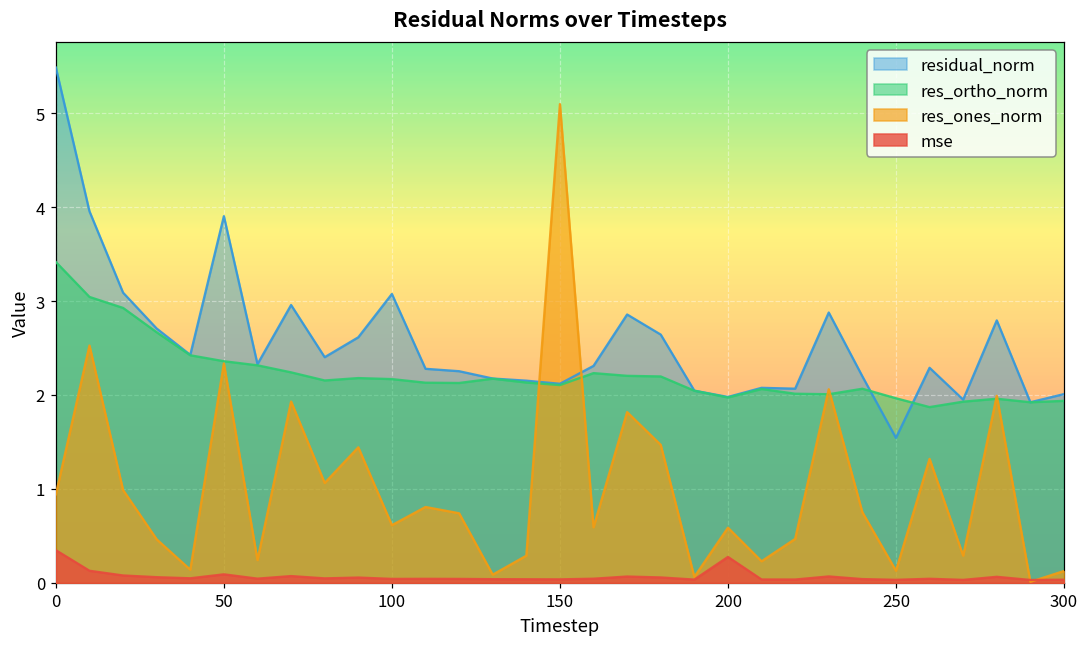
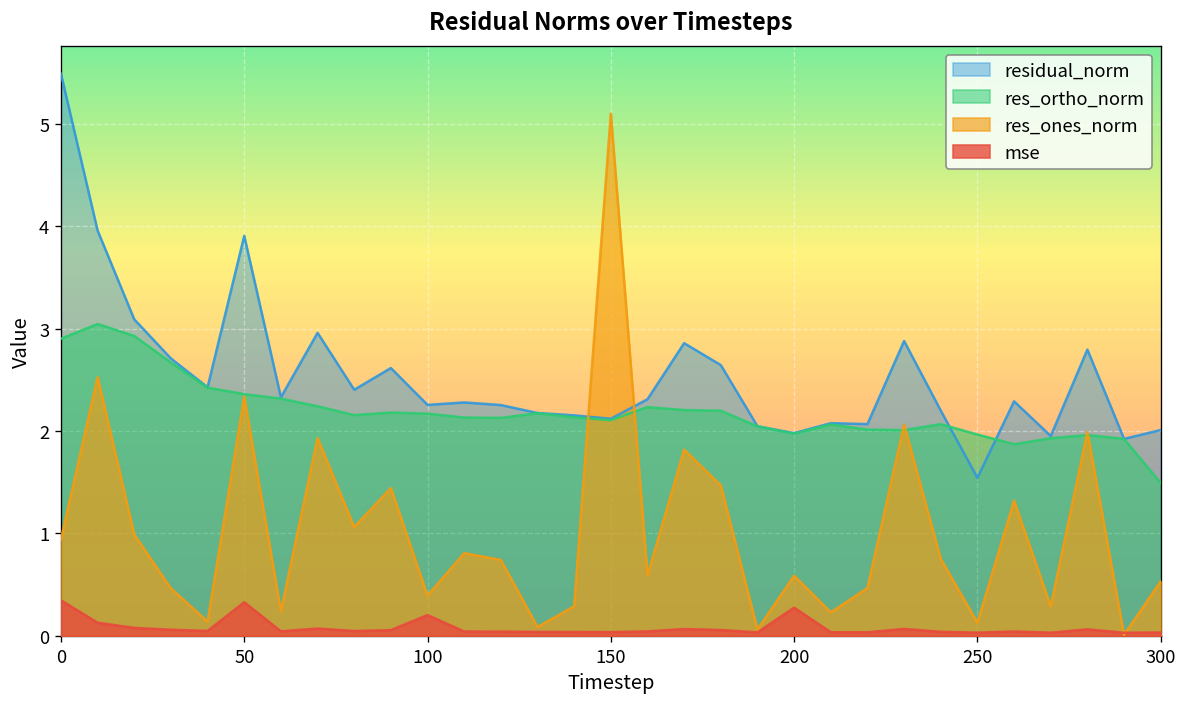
res_ortho_norm, 0: 3.4 -> 2.9
mse, 50: 0.1 -> 0.3
residual_norm, 100: 3.1 -> 2.3
res_ones_norm, 100: 0.6 -> 0.4
mse, 100: 0.0 -> 0.2
res_ortho_norm, 300: 1.9 -> 1.5
res_ones_norm, 300: 0.1 -> 0.5
